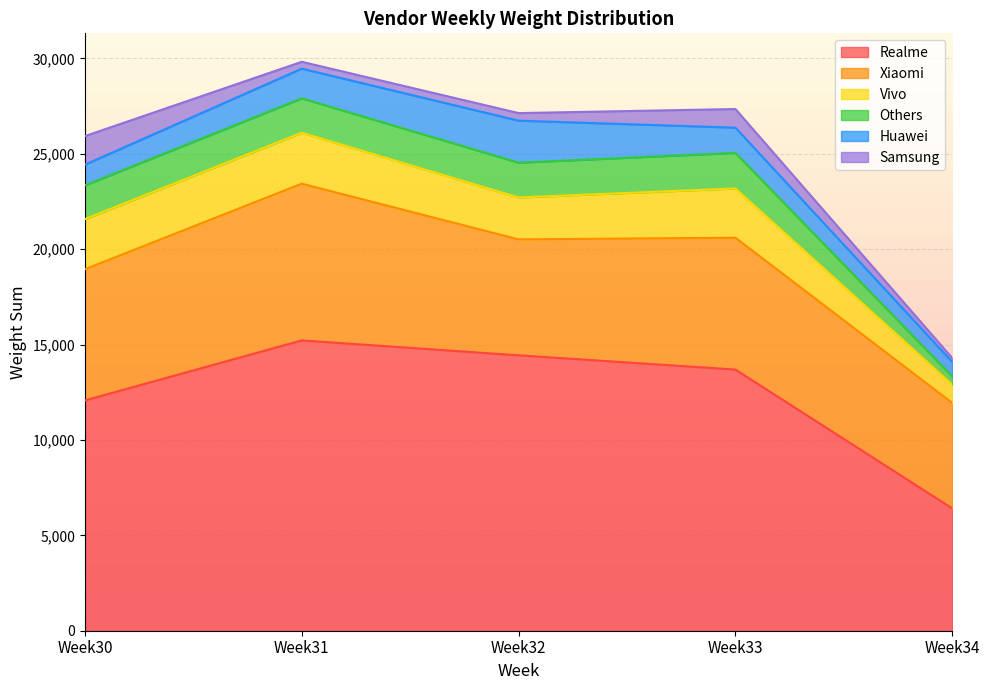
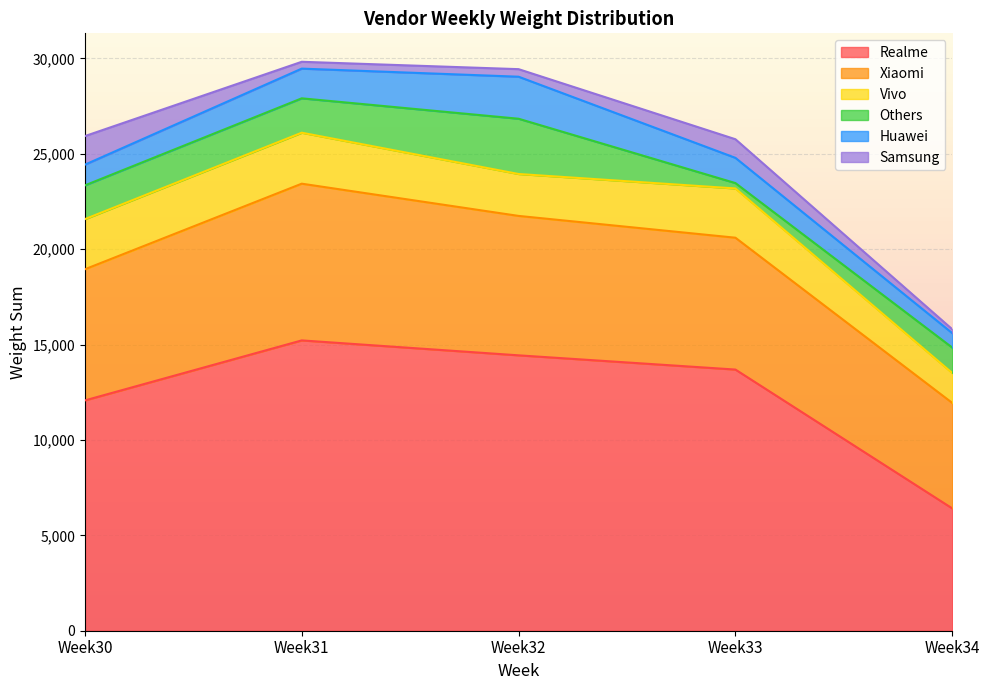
Xiaomi, Week32: 6,100 -> 7,300
Others, Week32: 1,800 -> 2,900
Others, Week33: 1,900 -> 300
Vivo, Week34: 1,000 -> 1,600
Others, Week34: 400 -> 1,300
